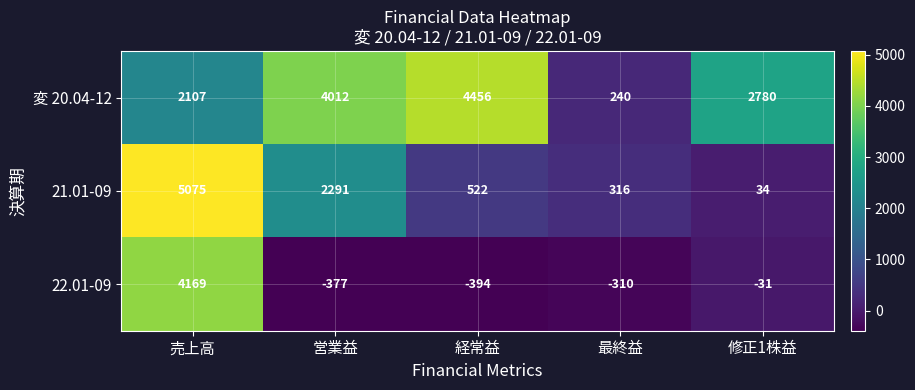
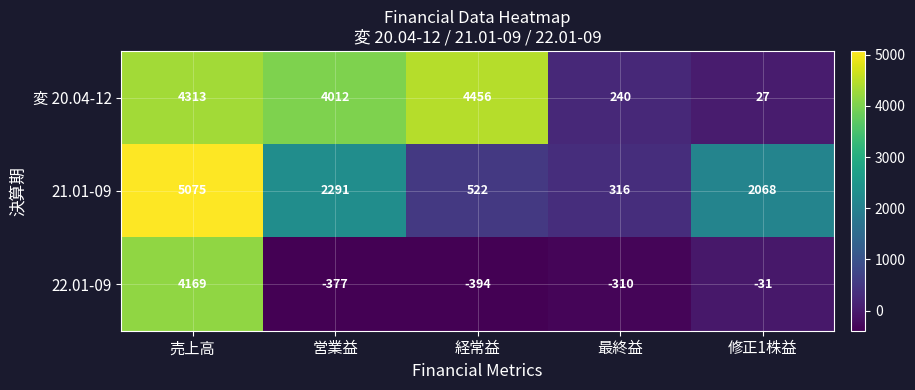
変 20.04-12, 売上高: 2107 -> 4313
変 20.04-12, 修正1株益: 2780 -> 27
21.01-09, 修正1株益: 34 -> 2068
